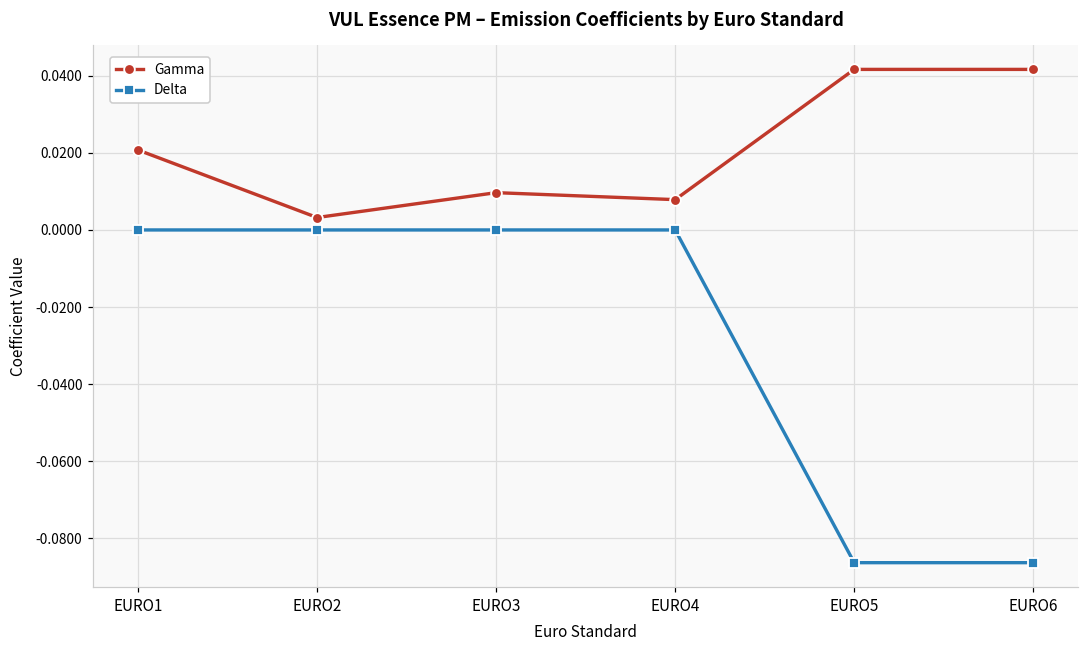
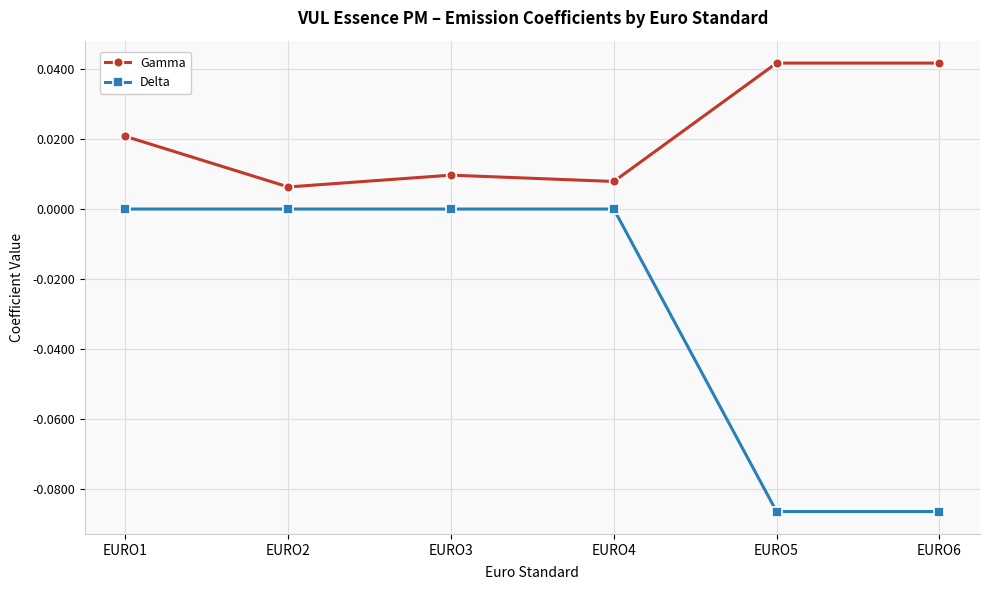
Gamma, EURO2: 0.003 -> 0.006
